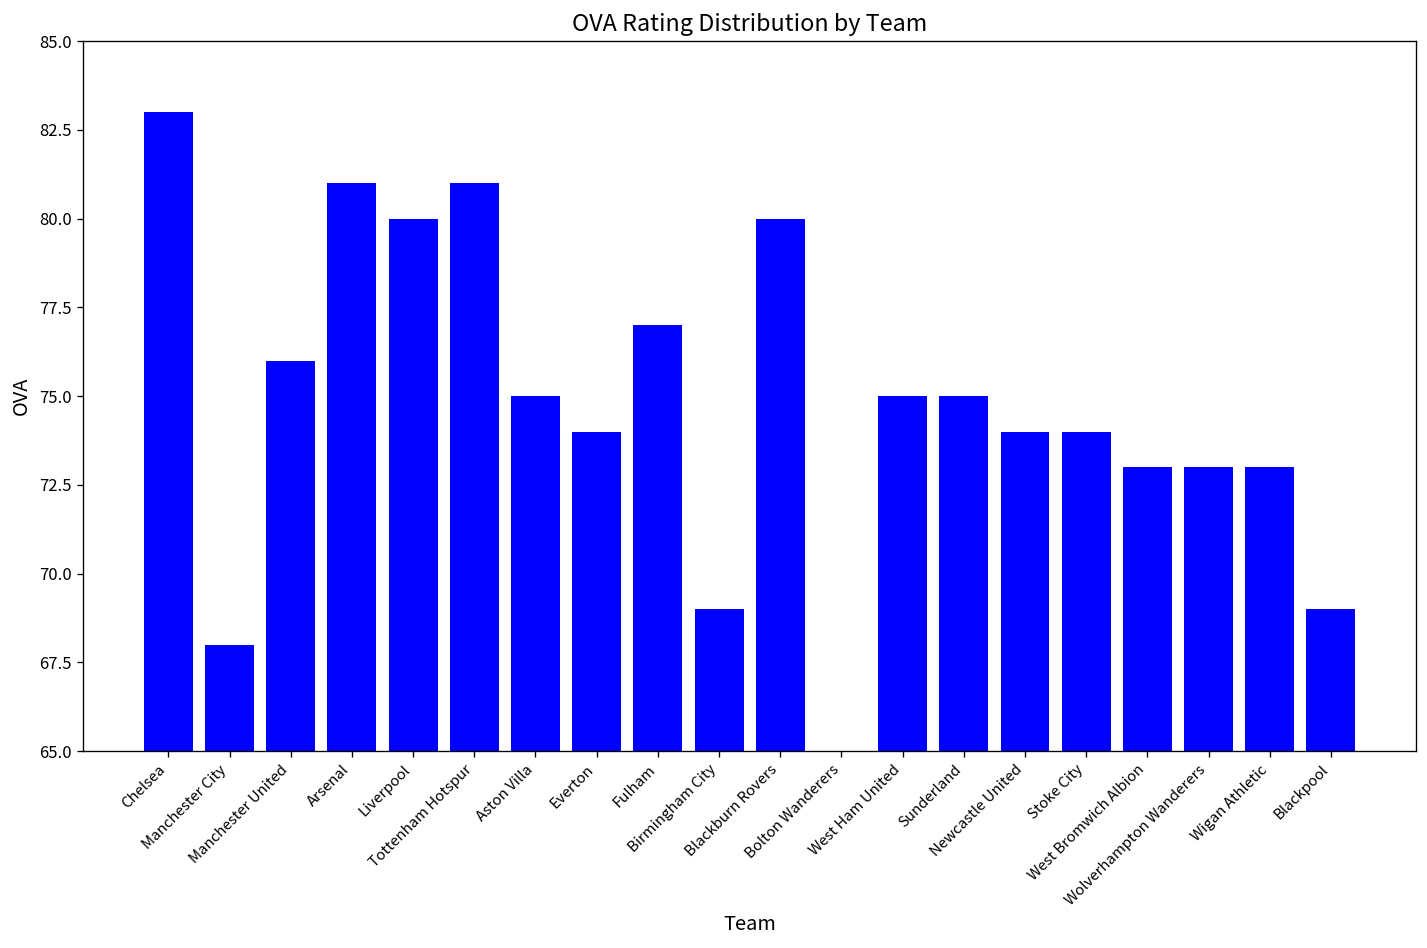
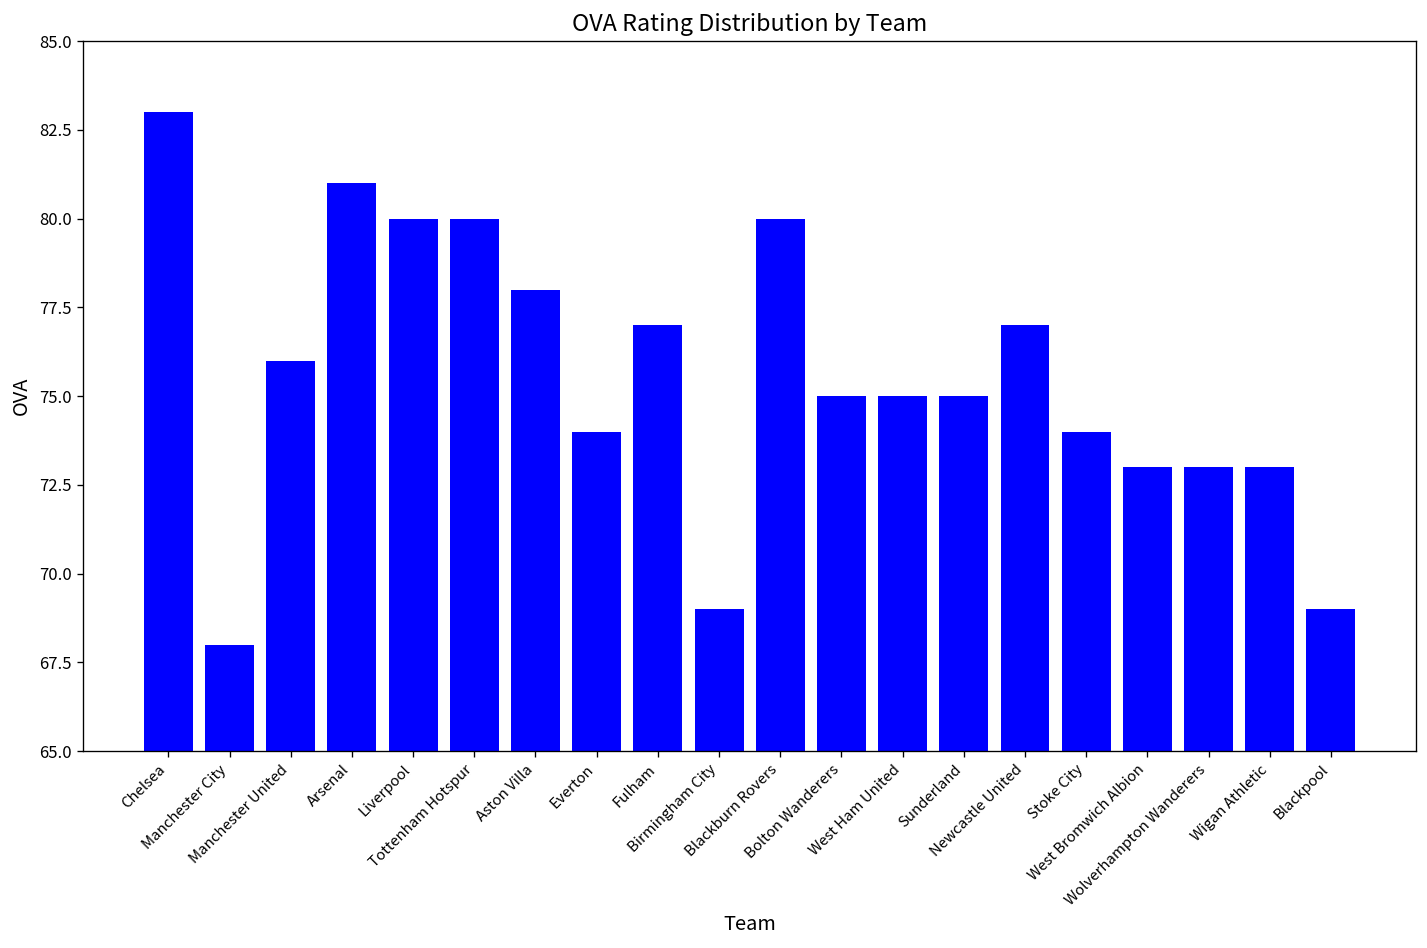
Tottenham Hotspur: 81 -> 80
Aston Villa: 75 -> 78
Bolton Wanderers: 65 -> 75
Newcastle United: 74 -> 77
